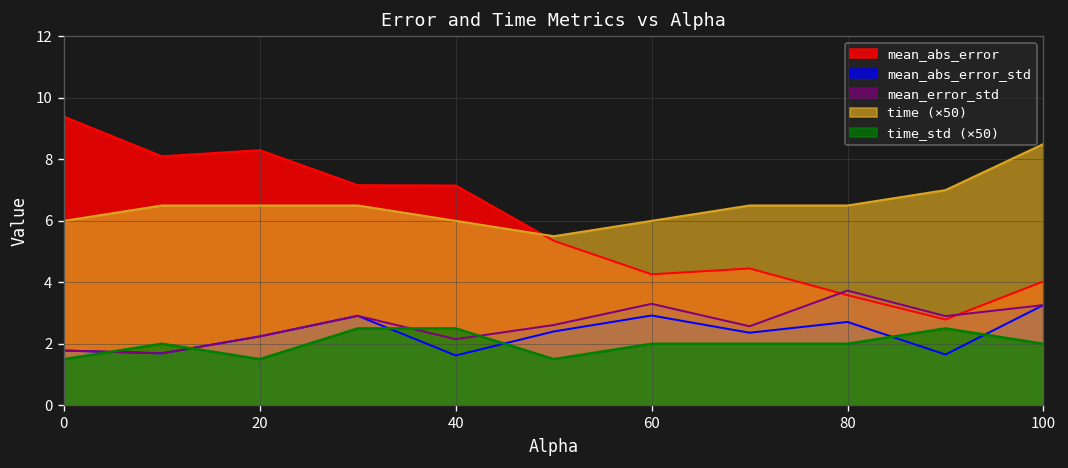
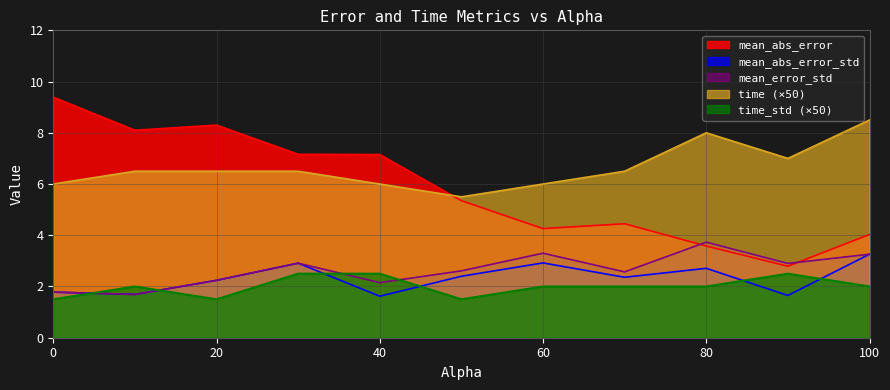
time (×50), 80: 6.5 -> 8.0
